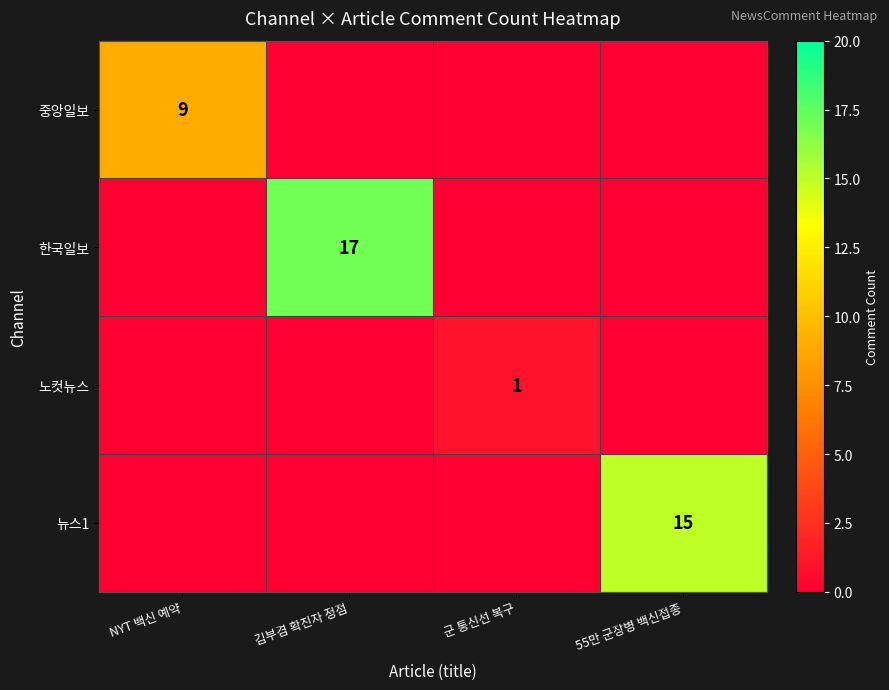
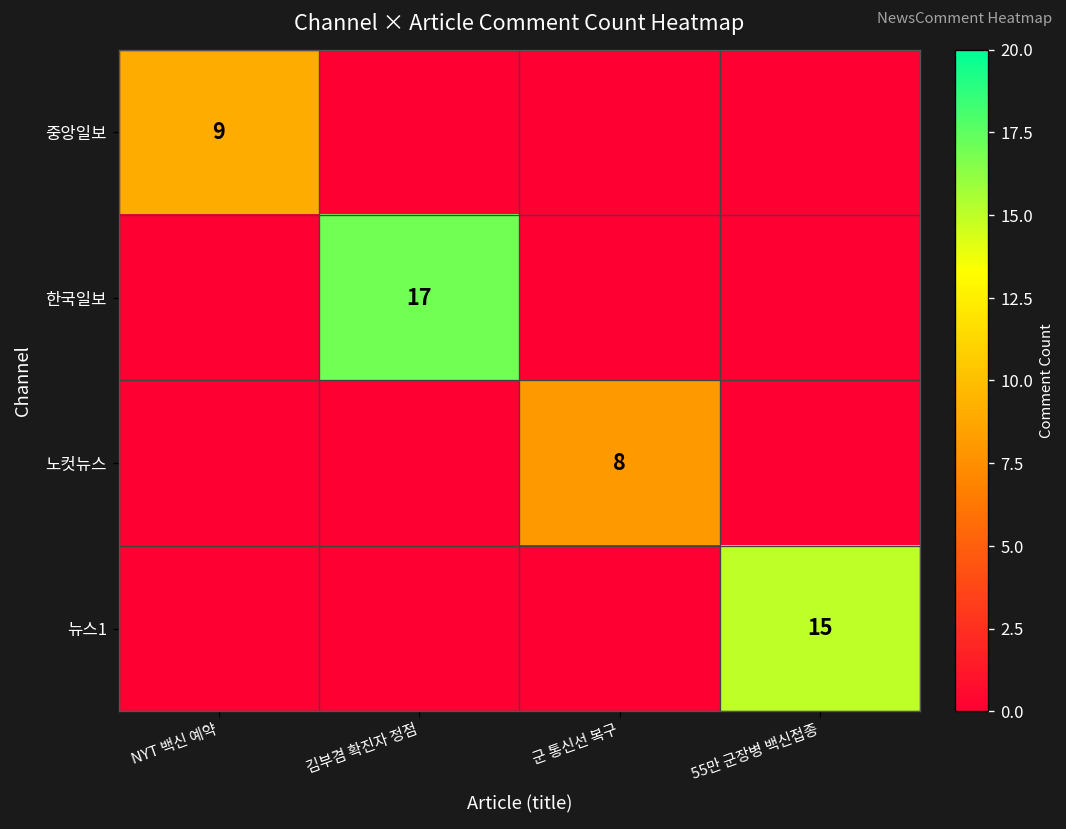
노컷뉴스, 군 통신선 복구: 1 -> 8
